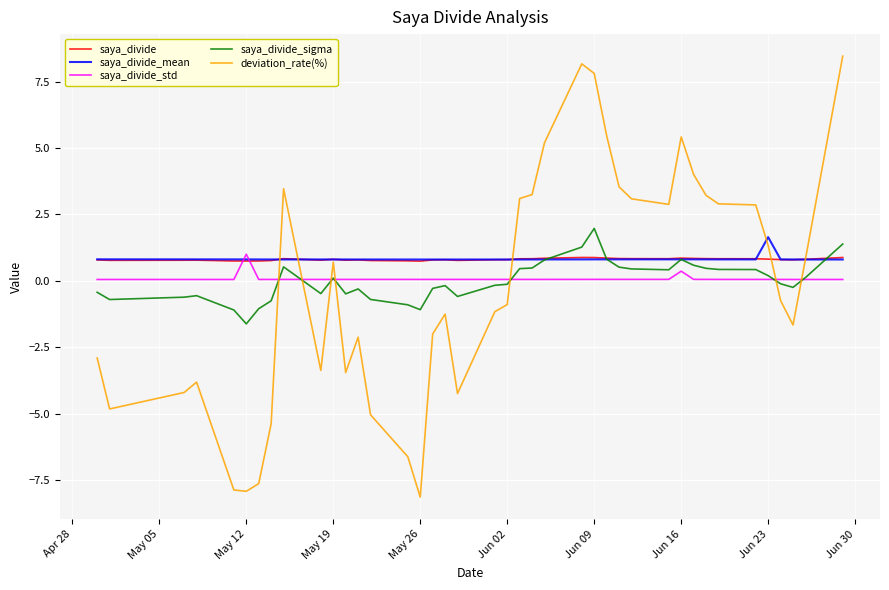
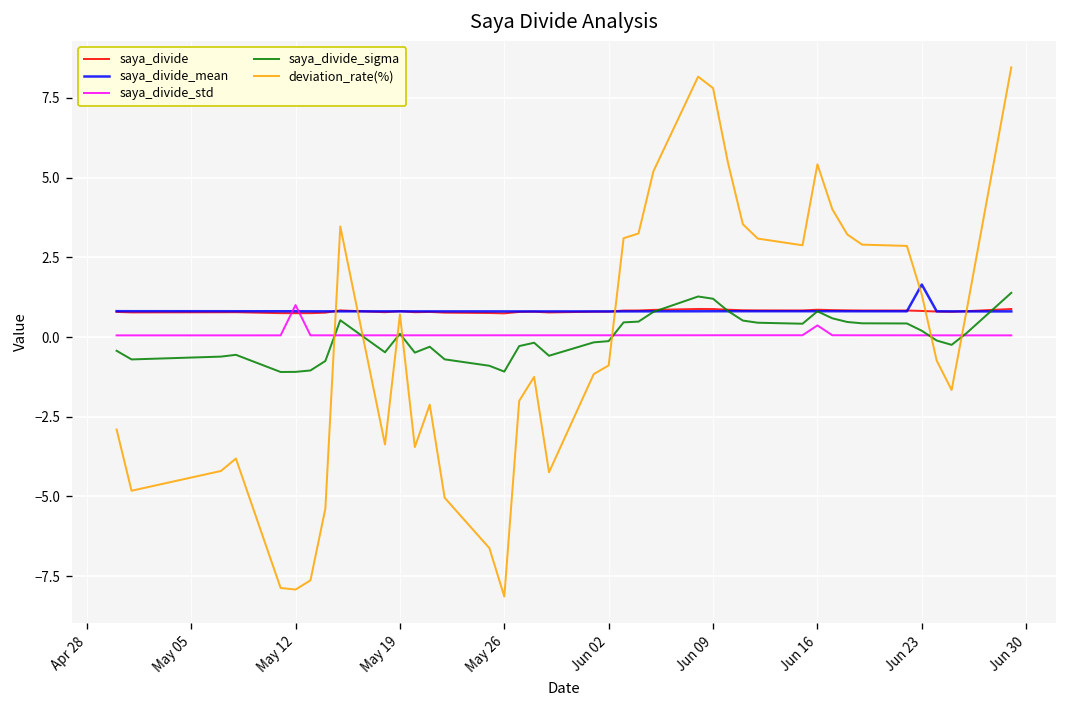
saya_divide_sigma, May 12: -1.6 -> -1.1
saya_divide_sigma, Jun 09: 2.0 -> 1.2
